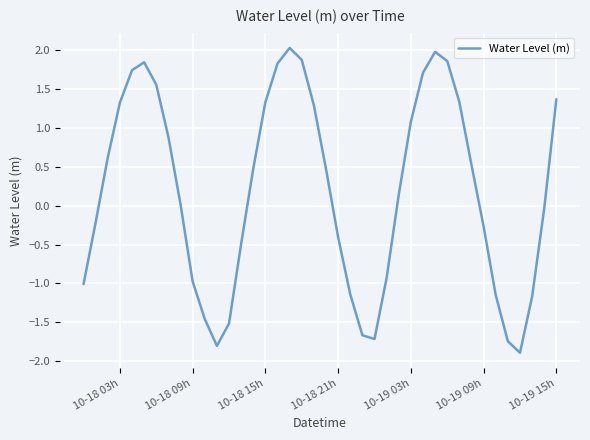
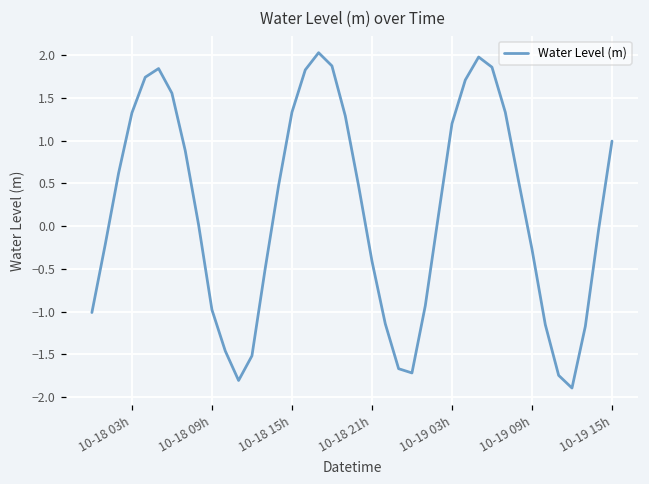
10-19 03h: 1.1 -> 1.2
10-19 15h: 1.4 -> 1.0
